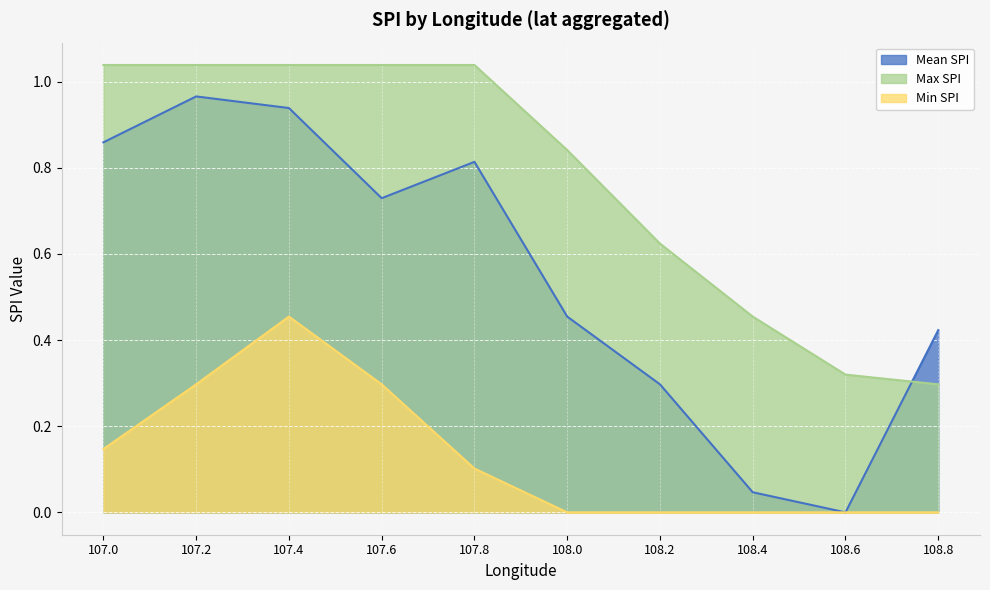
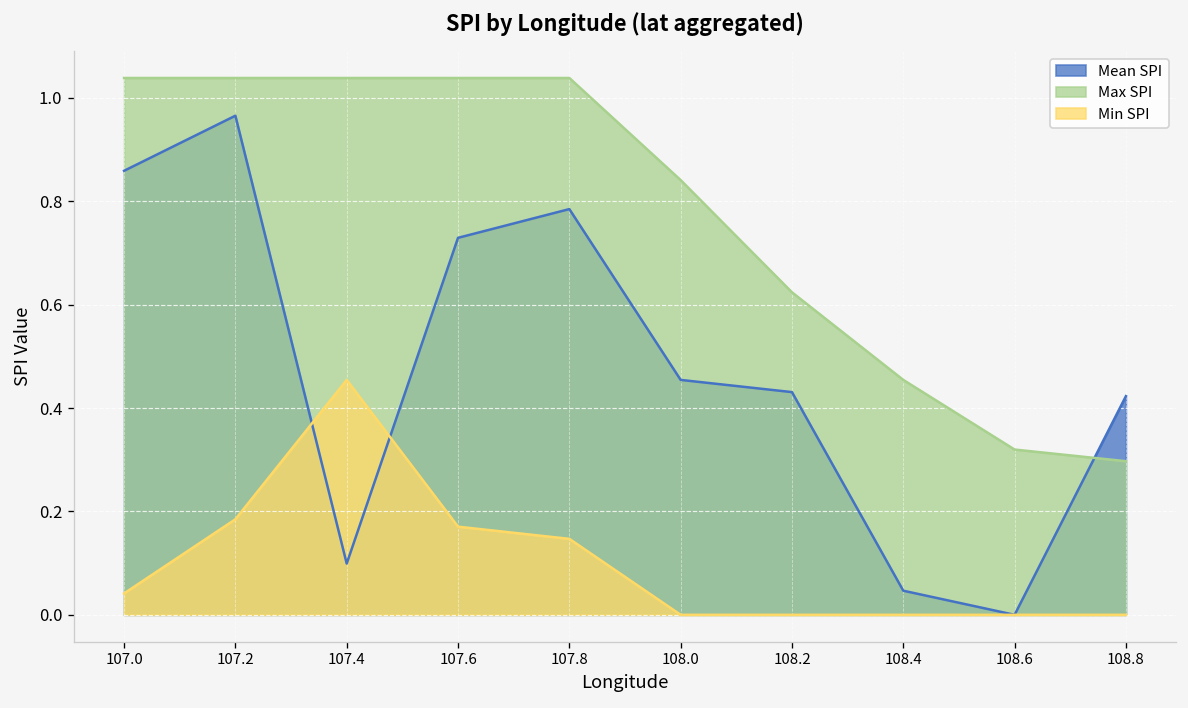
Min SPI, 107.0: 0.15 -> 0.04
Min SPI, 107.2: 0.30 -> 0.18
Mean SPI, 107.4: 0.94 -> 0.10
Min SPI, 107.6: 0.30 -> 0.17
Mean SPI, 107.8: 0.81 -> 0.78
Min SPI, 107.8: 0.10 -> 0.15
Mean SPI, 108.2: 0.30 -> 0.43
